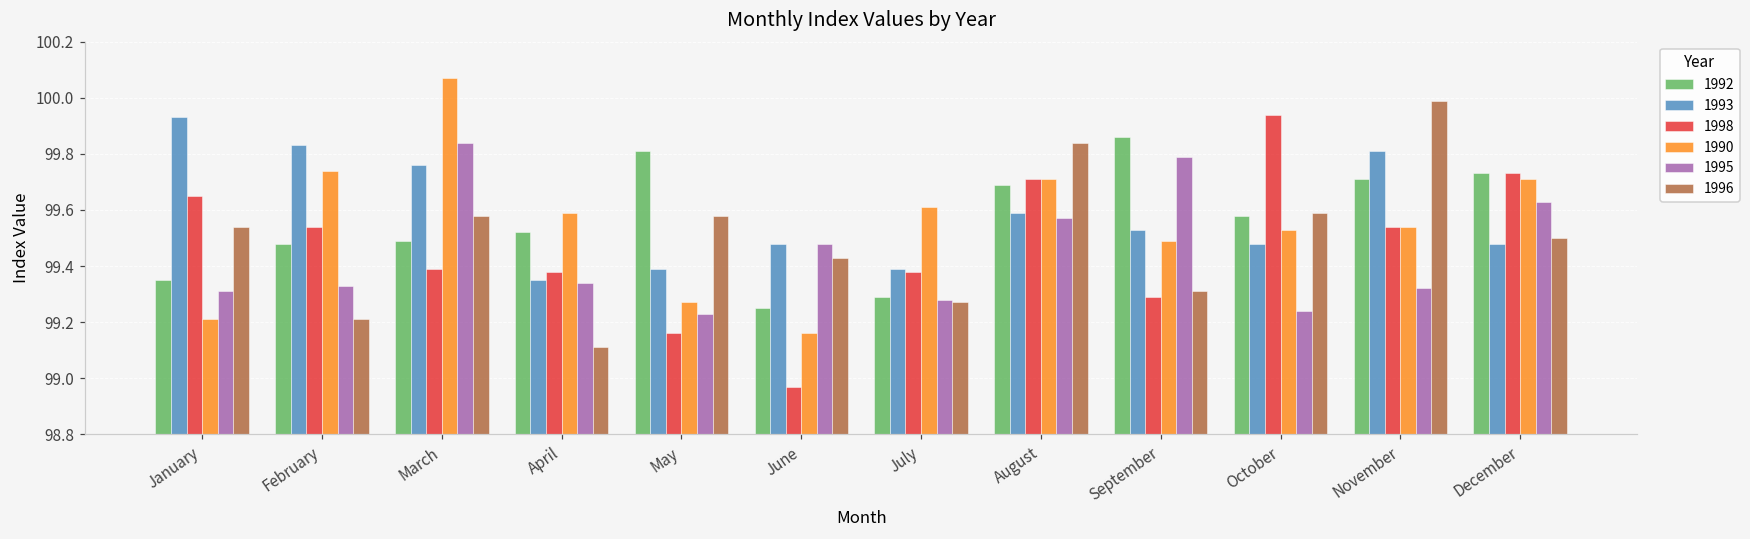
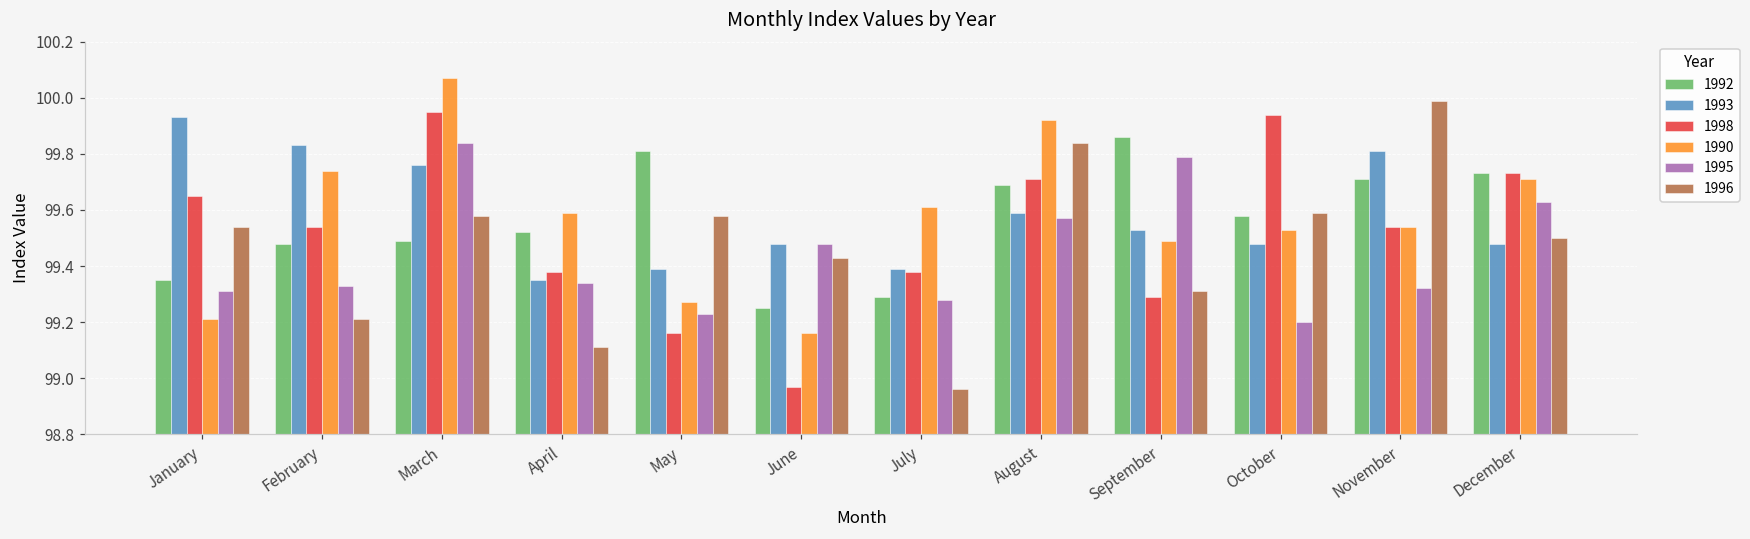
1998, March: 99.39 -> 99.95
1996, July: 99.27 -> 98.96
1990, August: 99.71 -> 99.92
1995, October: 99.24 -> 99.20
